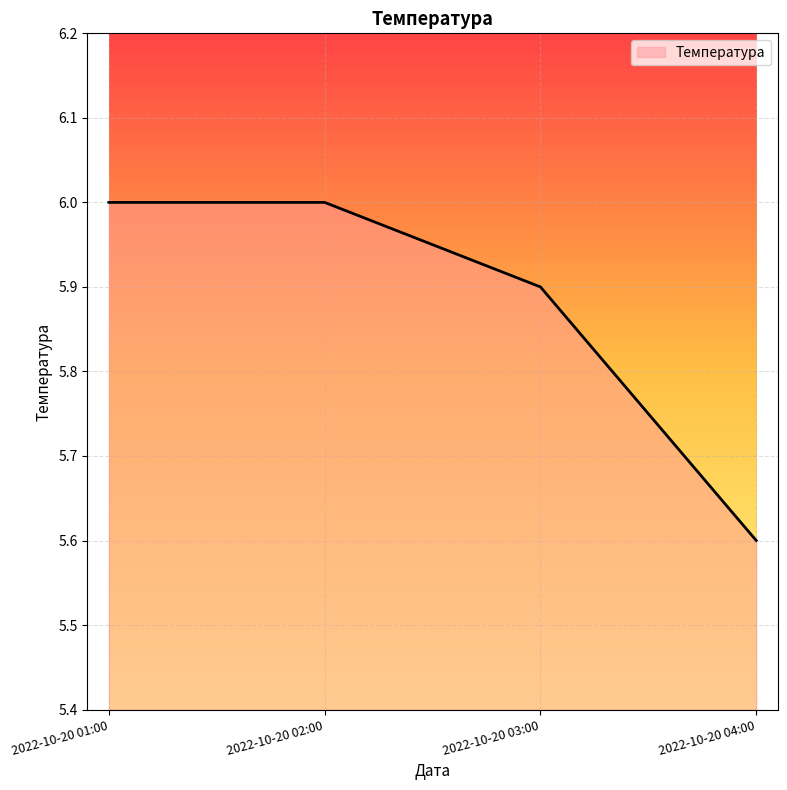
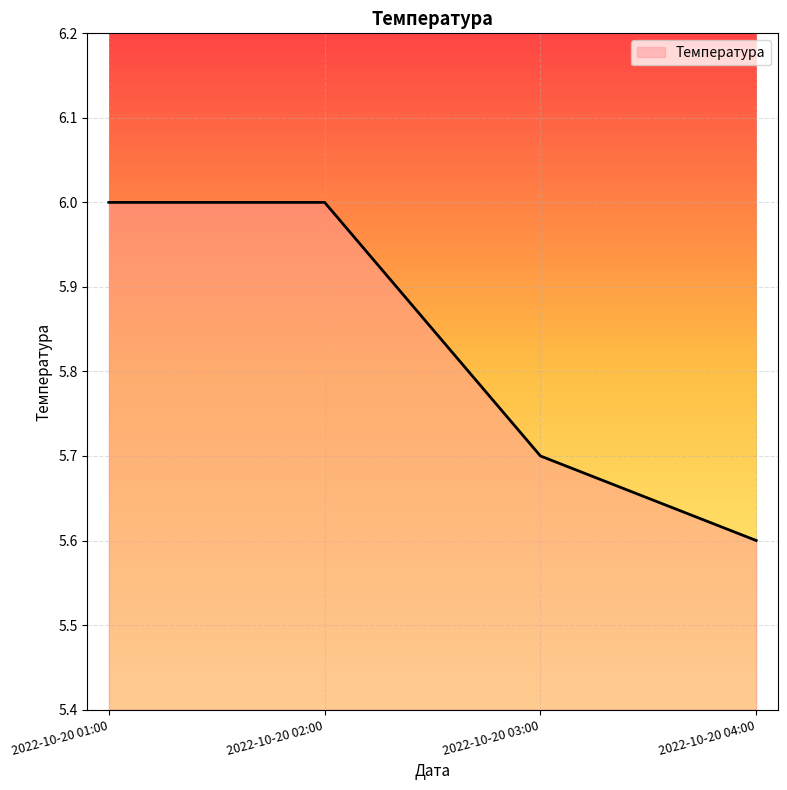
2022-10-20 03:00: 5.9 -> 5.7
